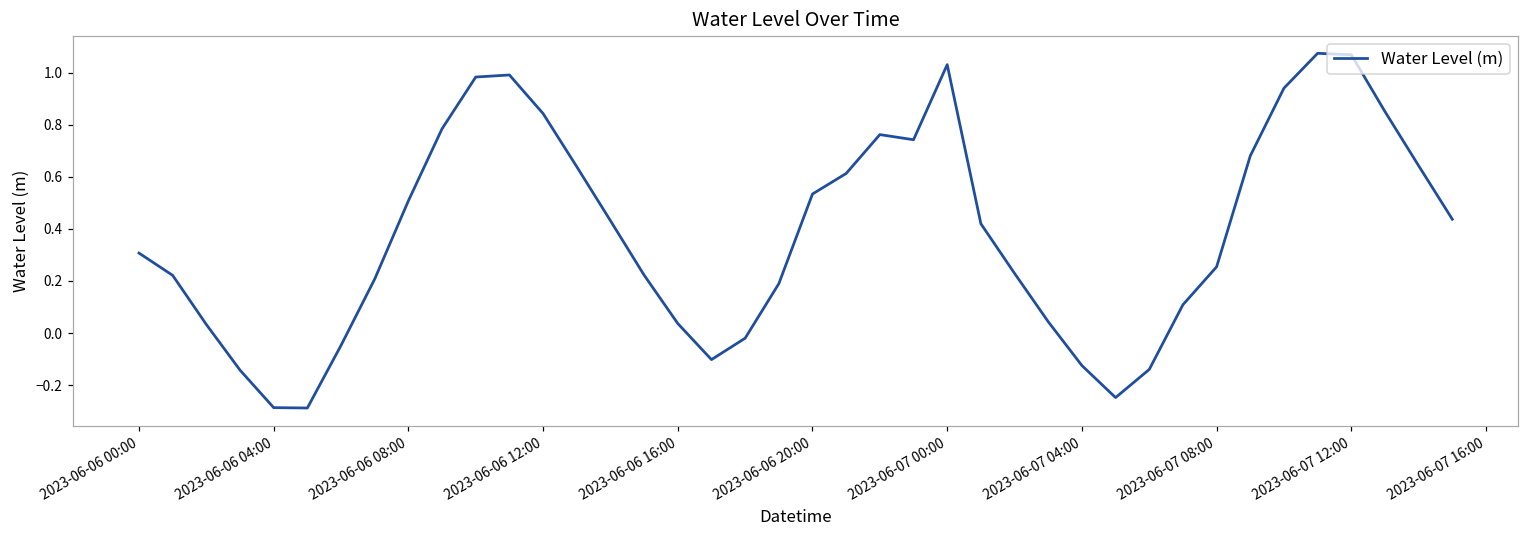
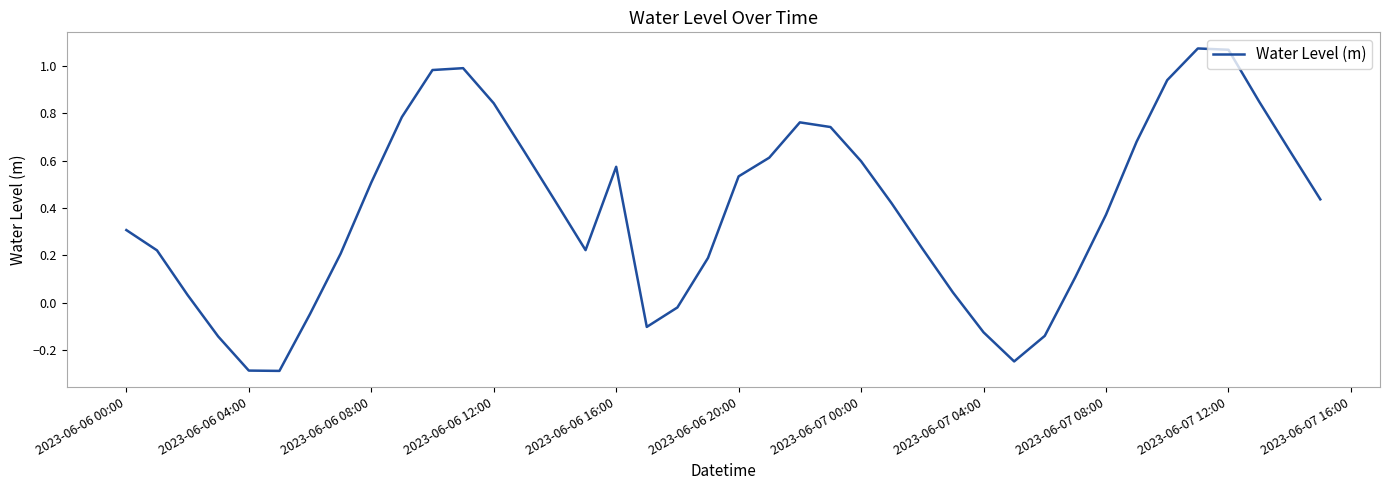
2023-06-06 16:00: 0.04 -> 0.57
2023-06-07 00:00: 1.03 -> 0.60
2023-06-07 08:00: 0.25 -> 0.37
